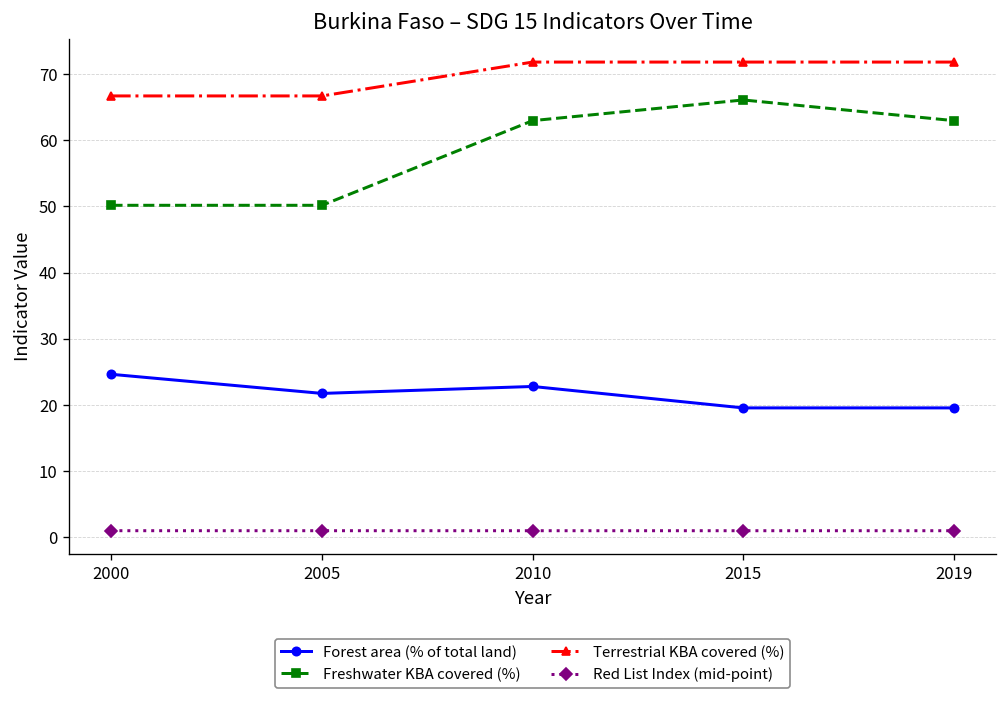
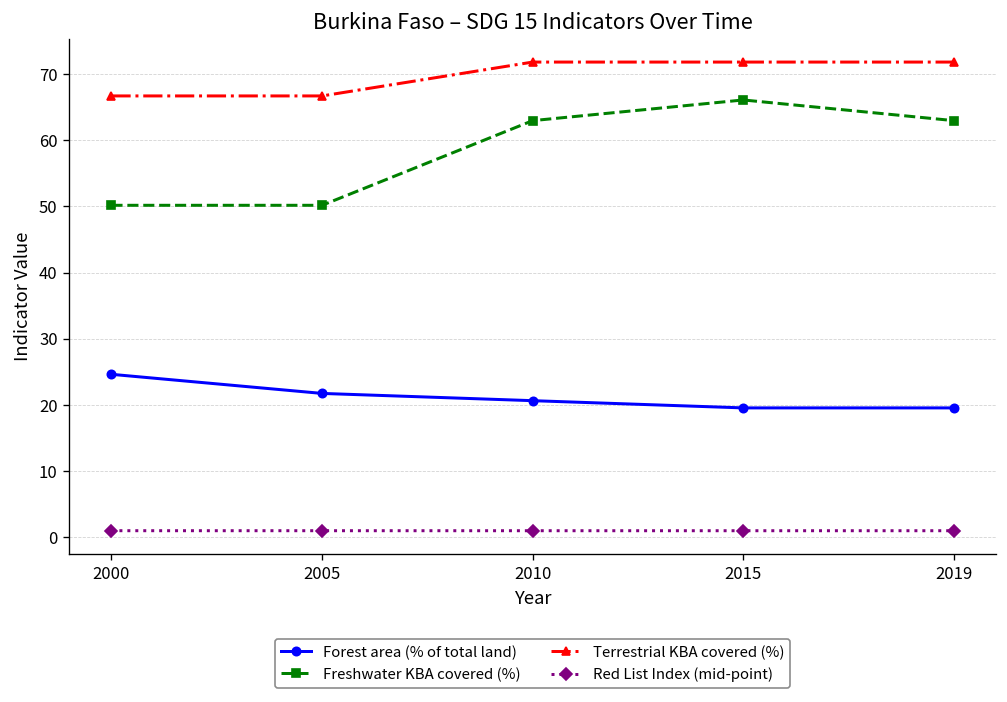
Forest area (% of total land), 2010: 23 -> 21
